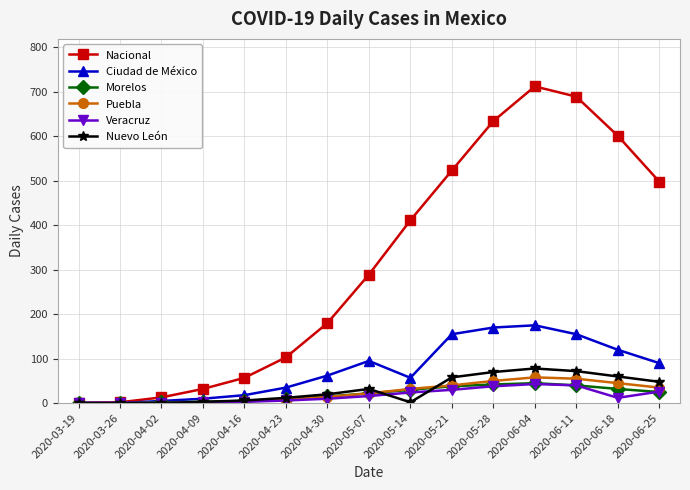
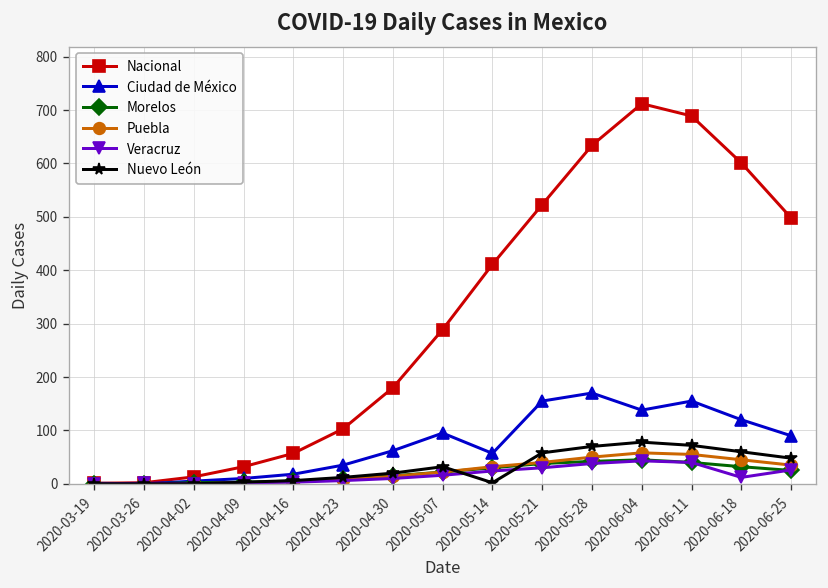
Ciudad de México, 2020-06-04: 180 -> 140
